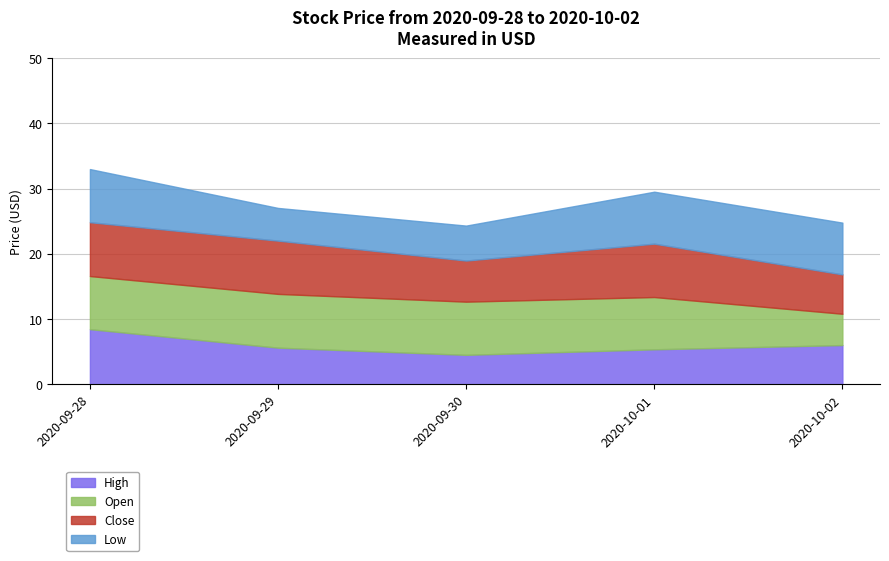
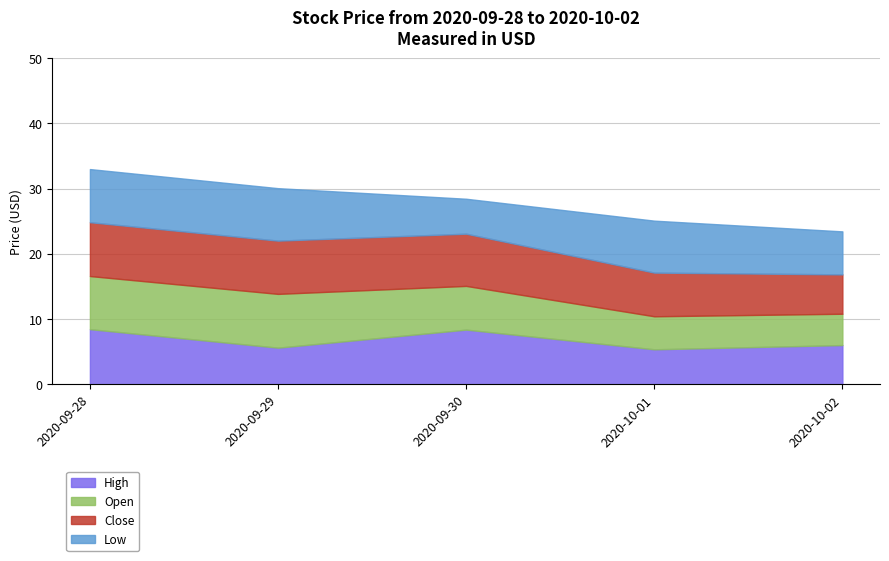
Low, 2020-09-29: 5 -> 8
High, 2020-09-30: 5 -> 8
Open, 2020-09-30: 8 -> 7
Close, 2020-09-30: 6 -> 8
Open, 2020-10-01: 8 -> 5
Close, 2020-10-01: 8 -> 7
Low, 2020-10-02: 8 -> 7
